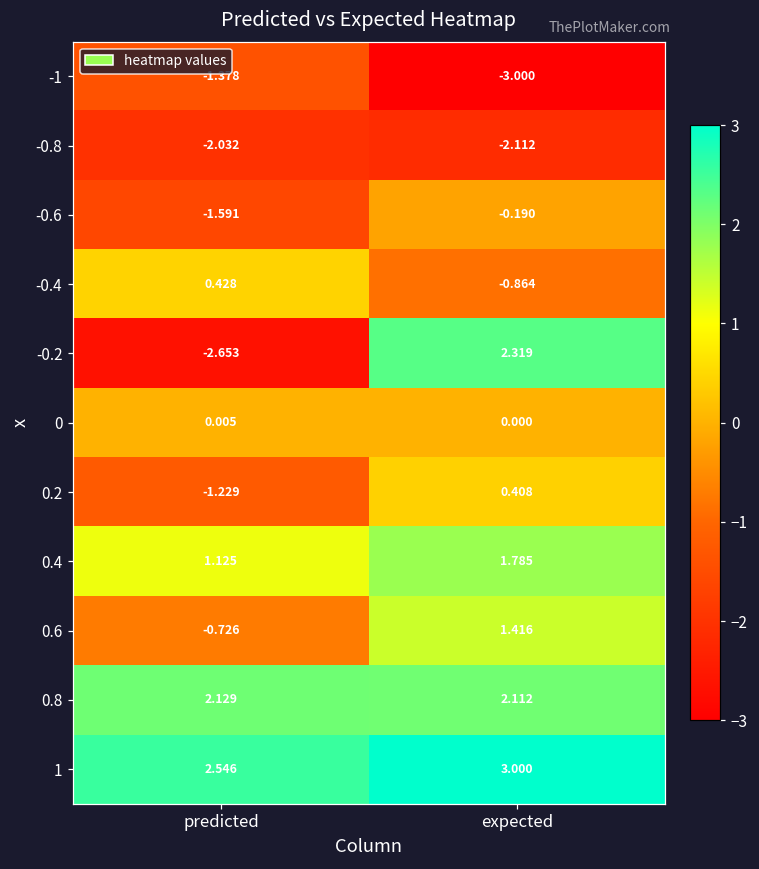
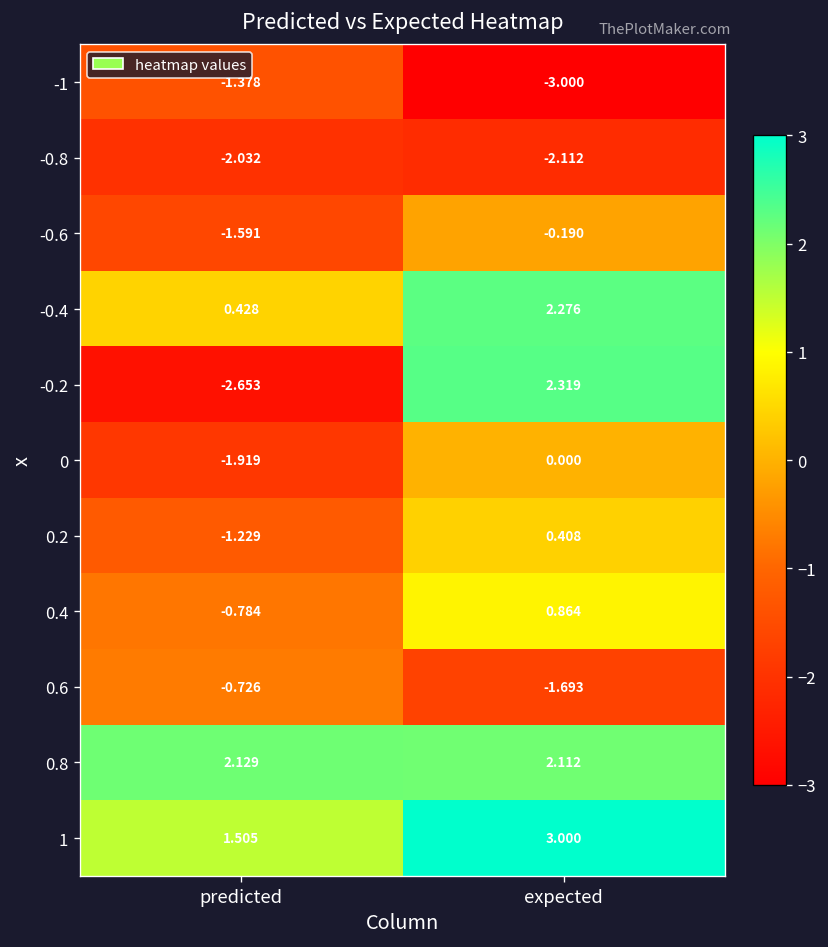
-0.4, expected: -0.864 -> 2.276
0, predicted: 0.005 -> -1.919
0.4, predicted: 1.125 -> -0.784
0.4, expected: 1.785 -> 0.864
0.6, expected: 1.416 -> -1.693
1, predicted: 2.546 -> 1.505
